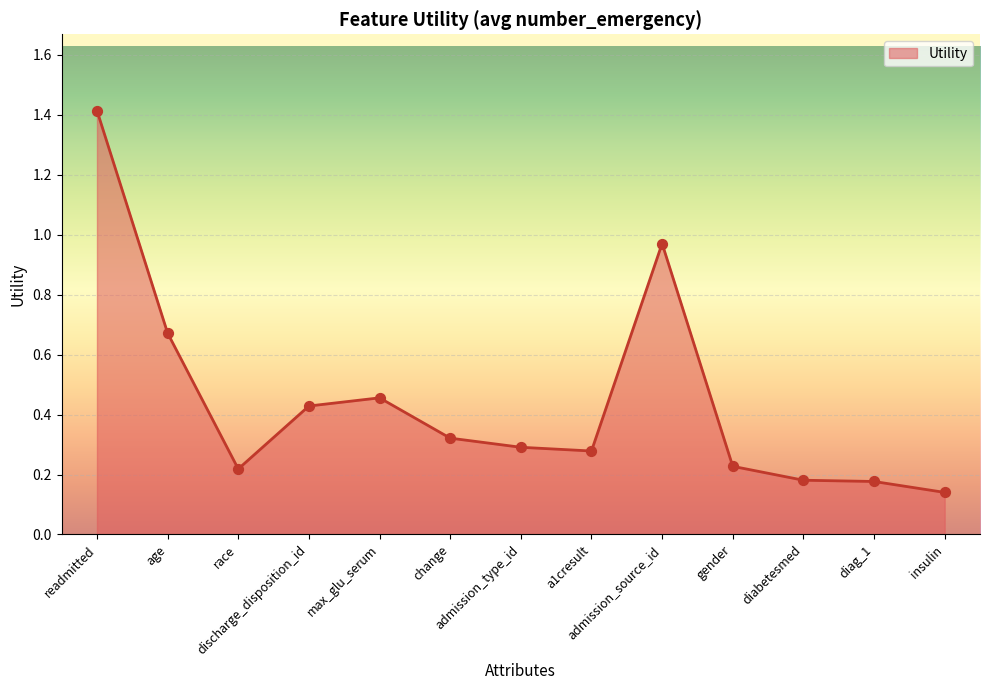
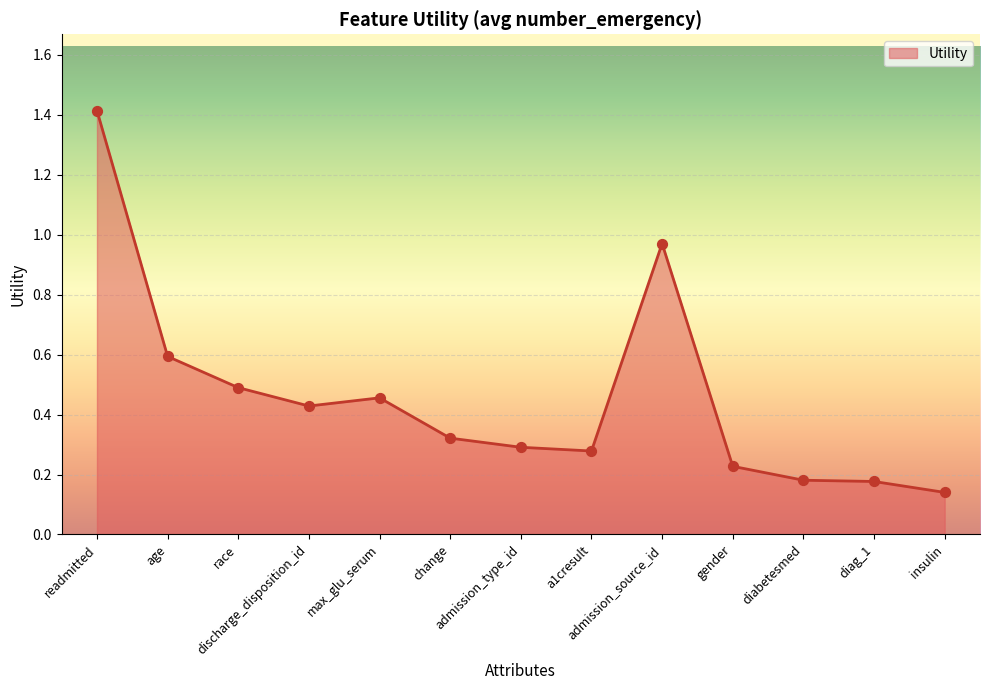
age: 0.67 -> 0.59
race: 0.22 -> 0.49
